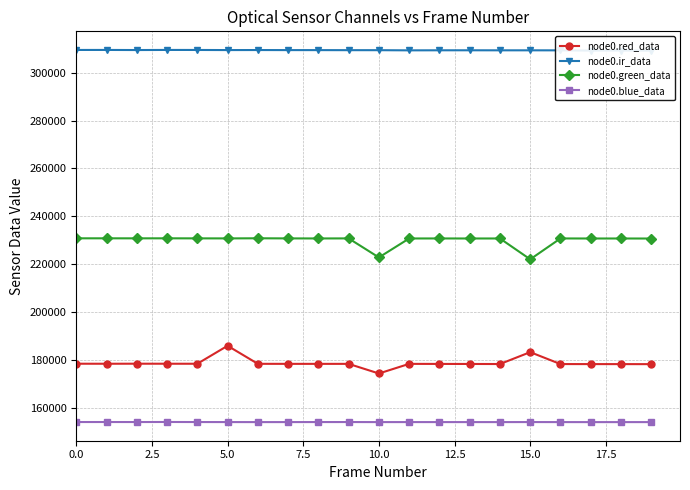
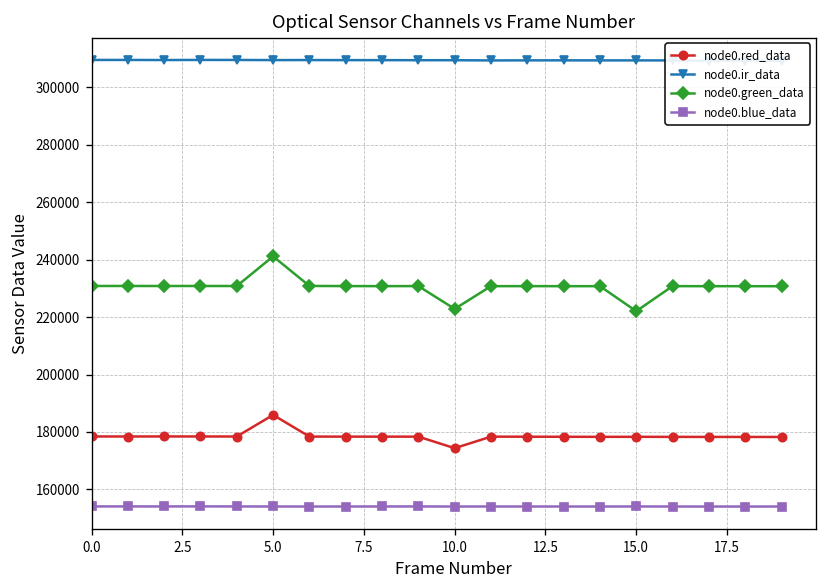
node0.green_data, 5.0: 231000 -> 241000
node0.red_data, 15.0: 183000 -> 178000
